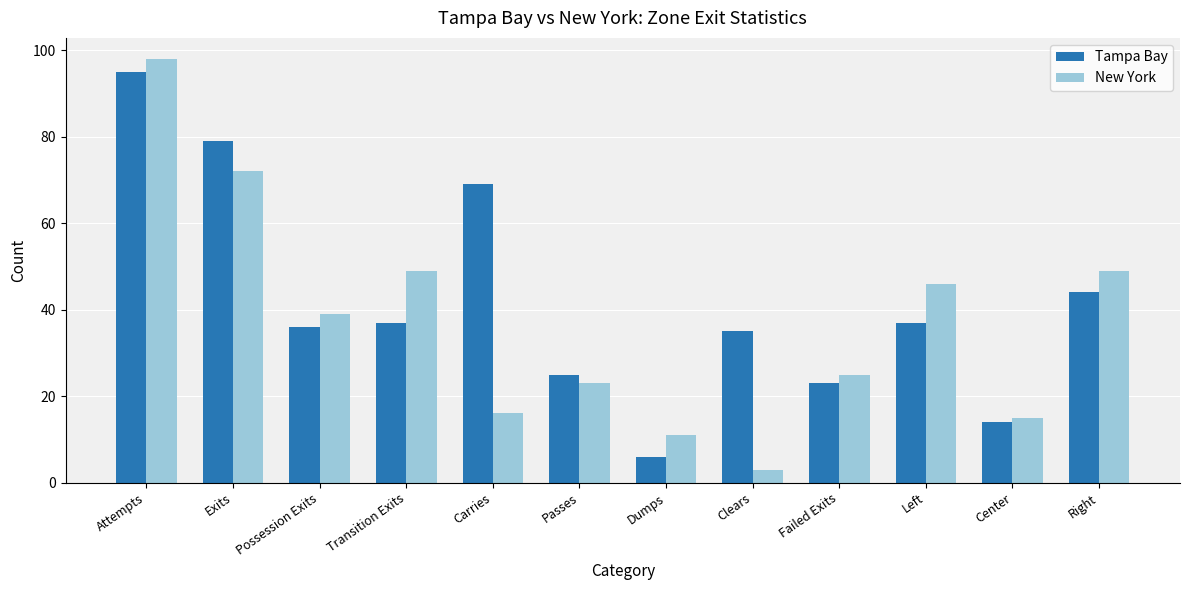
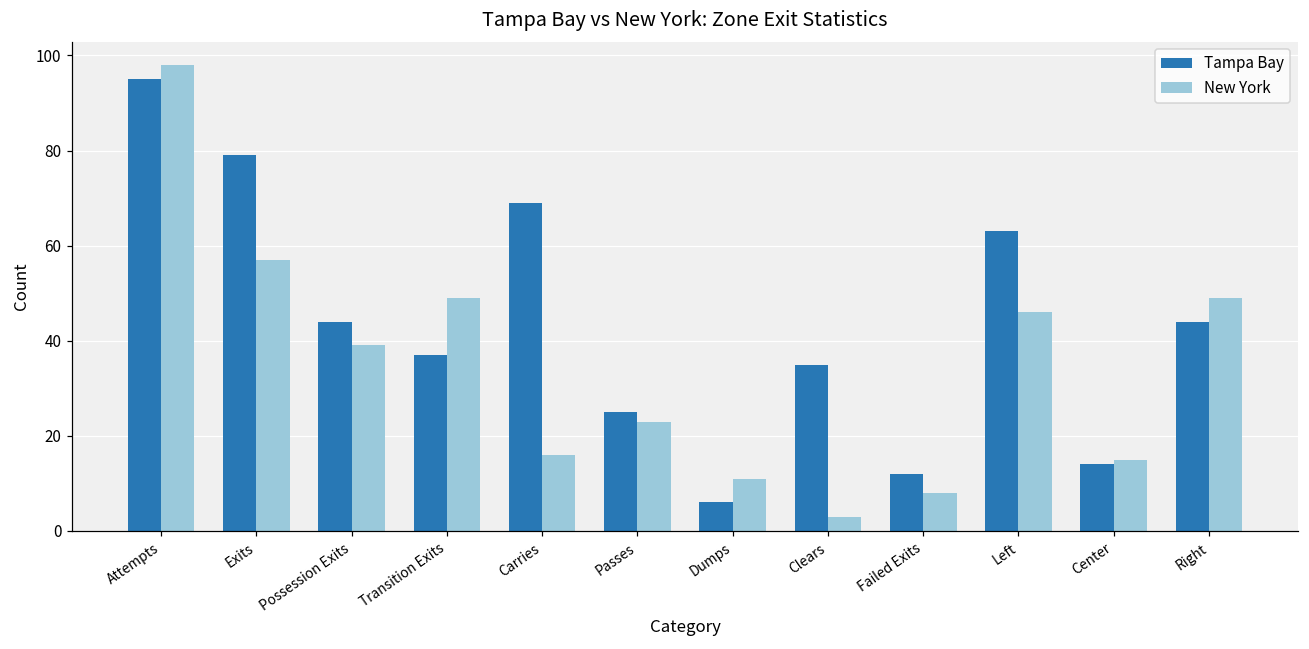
New York, Exits: 72 -> 57
Tampa Bay, Possession Exits: 36 -> 44
Tampa Bay, Failed Exits: 23 -> 12
New York, Failed Exits: 25 -> 8
Tampa Bay, Left: 37 -> 63
